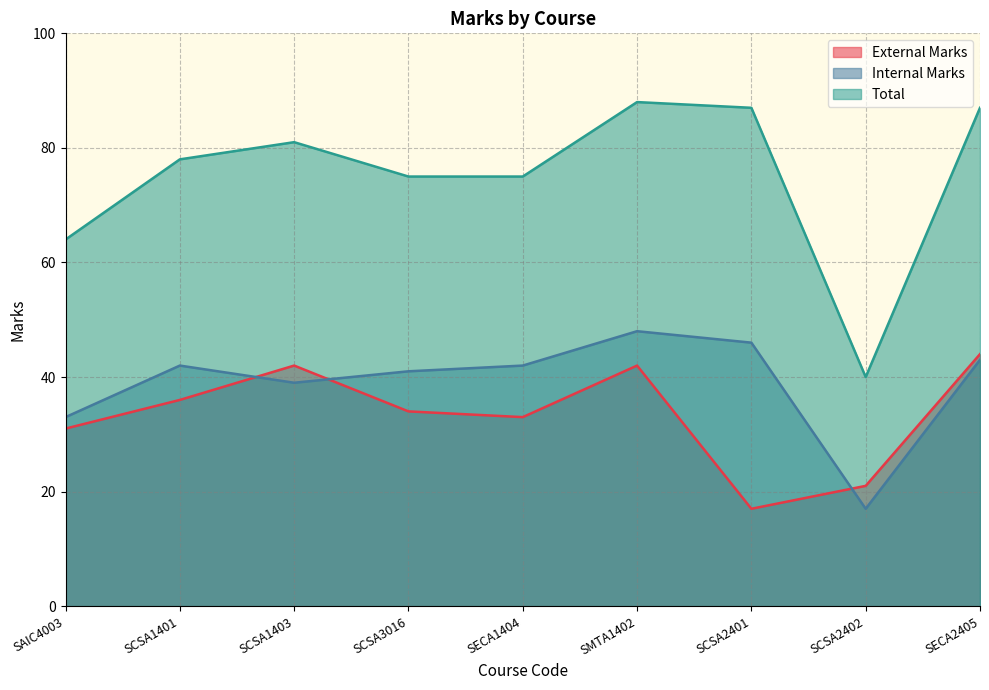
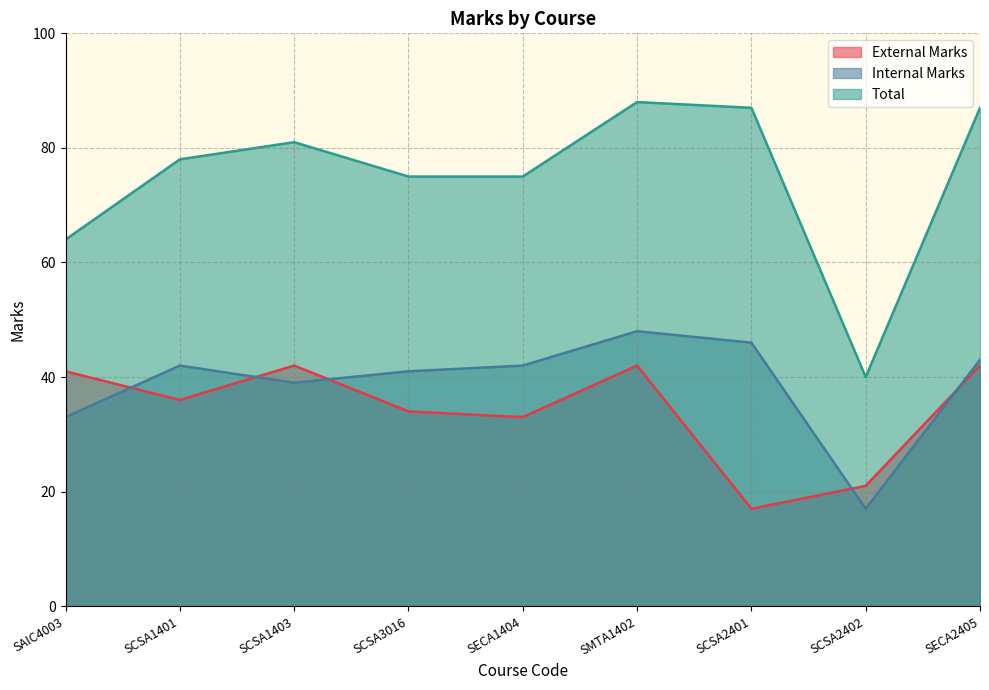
External Marks, SAIC4003: 31 -> 41
External Marks, SECA2405: 44 -> 42
